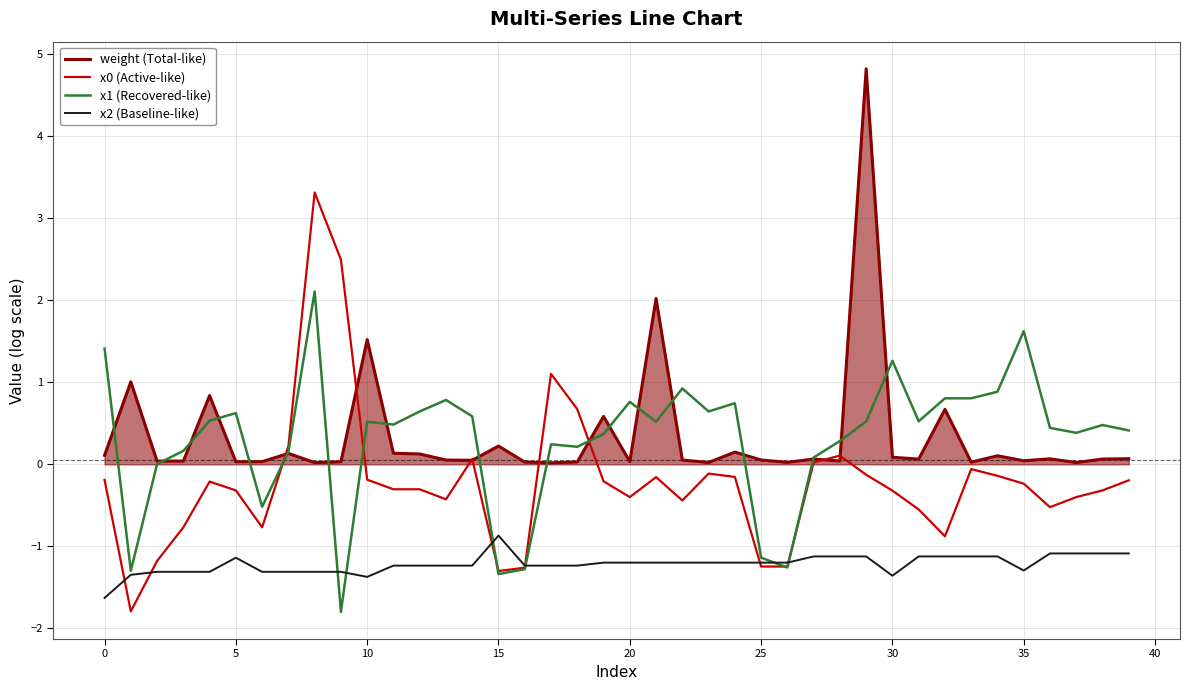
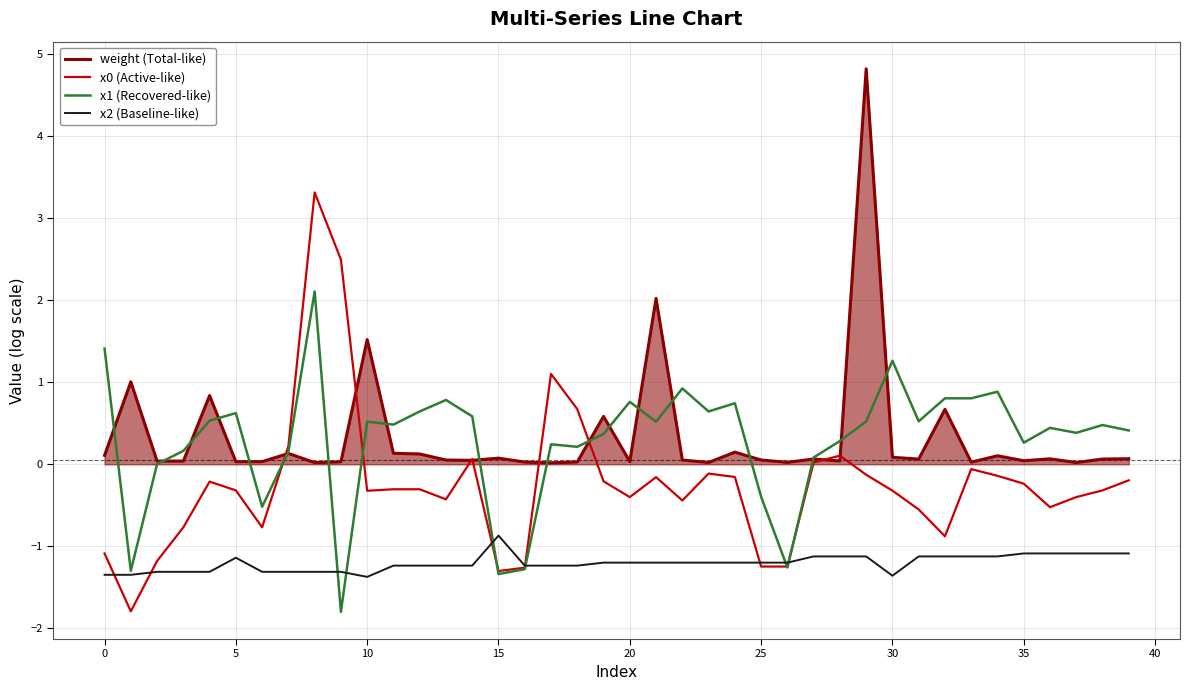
x0 (Active-like), 0: -0.2 -> -1.1
x2 (Baseline-like), 0: -1.6 -> -1.3
x0 (Active-like), 10: -0.2 -> -0.3
weight (Total-like), 15: 0.2 -> 0.1
x1 (Recovered-like), 25: -1.1 -> -0.4
x1 (Recovered-like), 35: 1.6 -> 0.3
x2 (Baseline-like), 35: -1.3 -> -1.1
